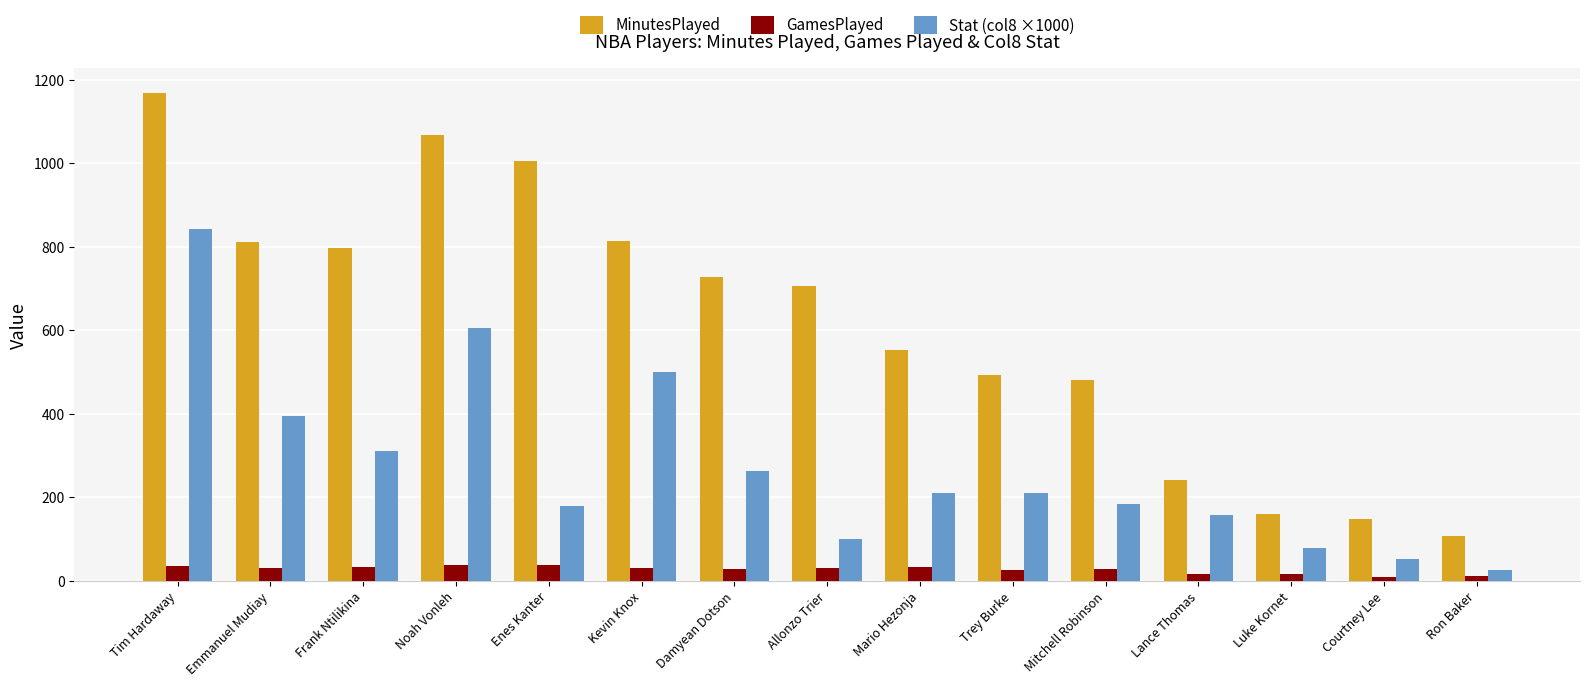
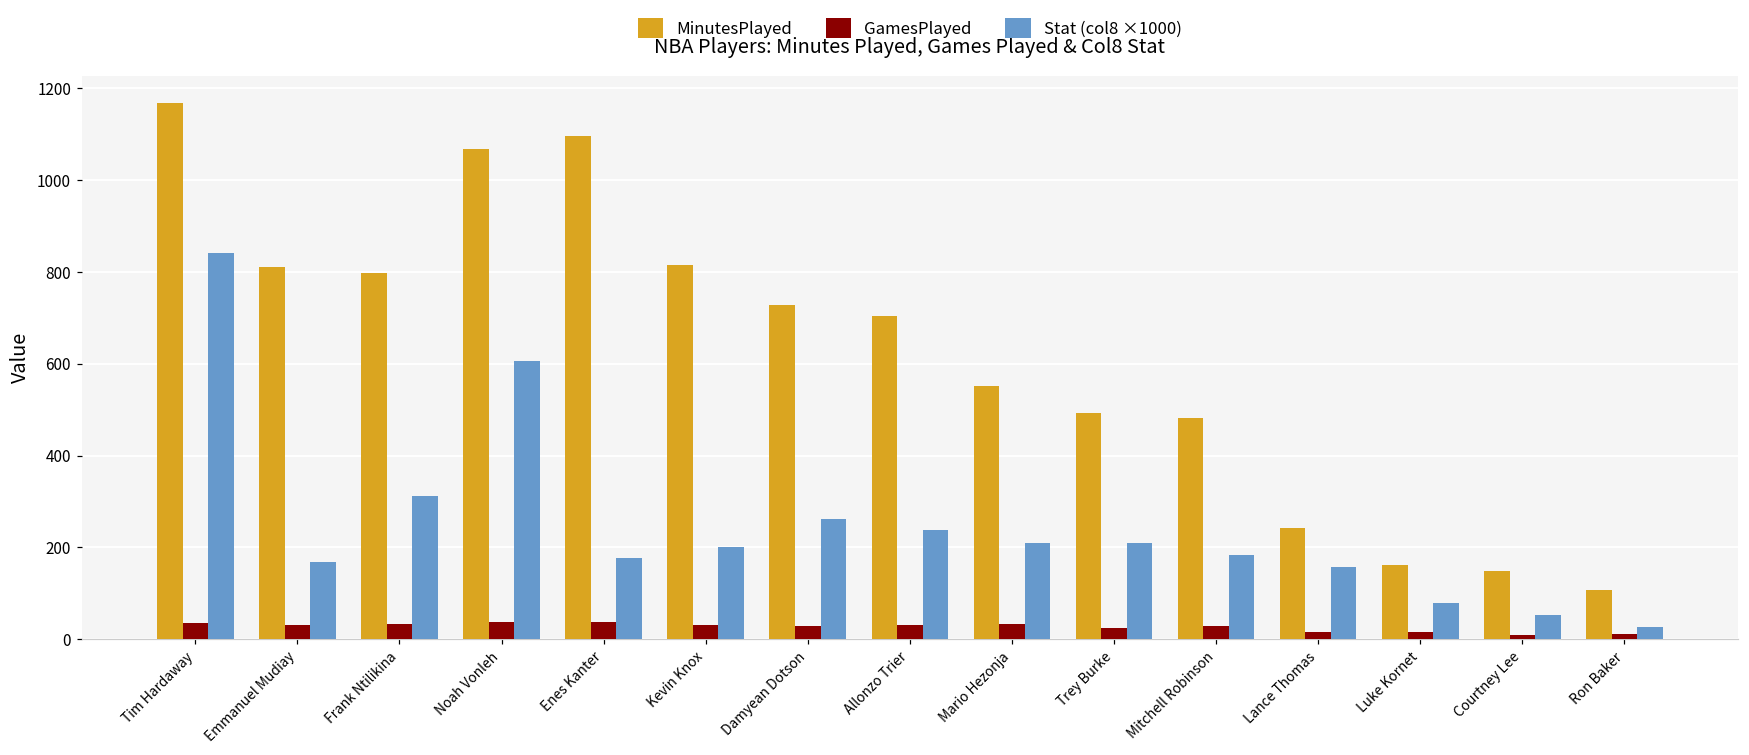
Stat (col8 ×1000), Emmanuel Mudiay: 390 -> 170
MinutesPlayed, Enes Kanter: 1010 -> 1100
Stat (col8 ×1000), Kevin Knox: 500 -> 200
Stat (col8 ×1000), Allonzo Trier: 100 -> 240
